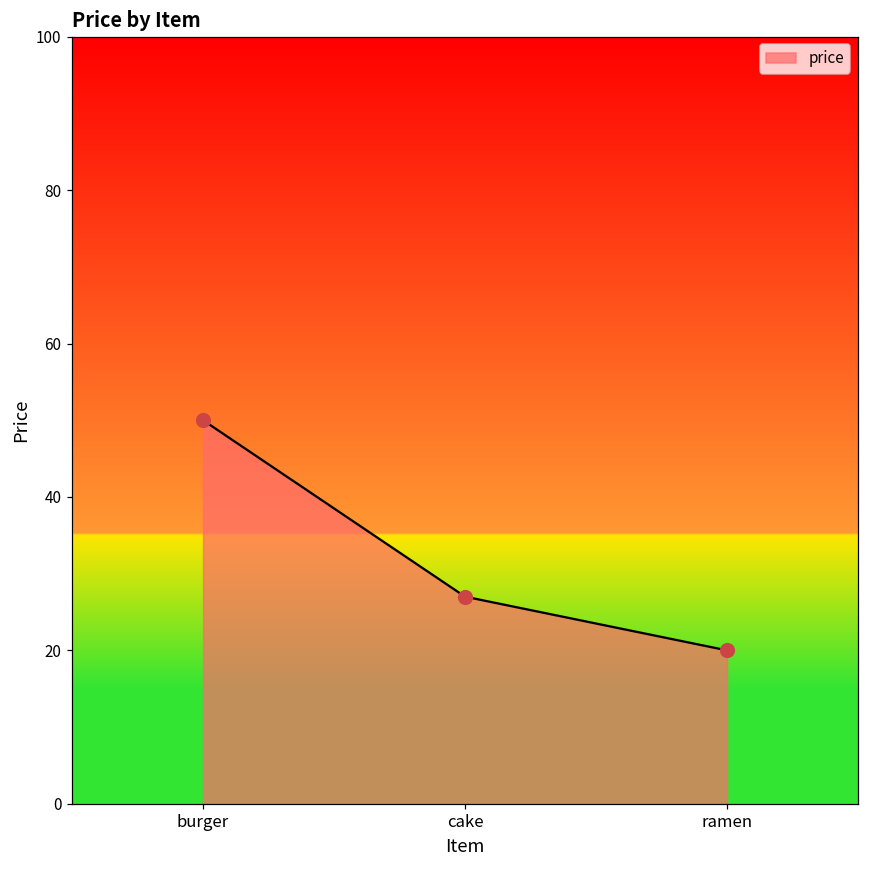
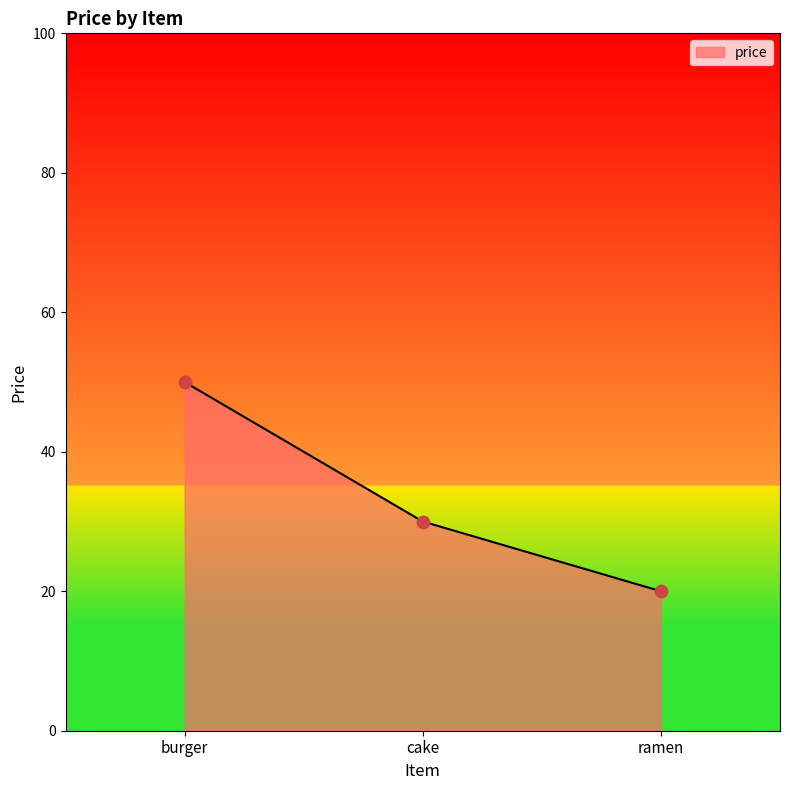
cake: 27 -> 30
